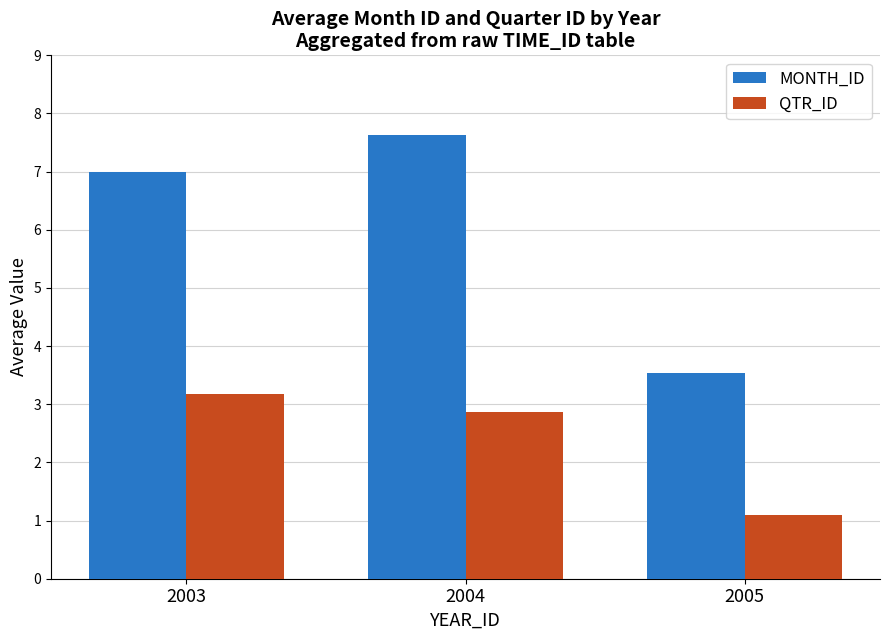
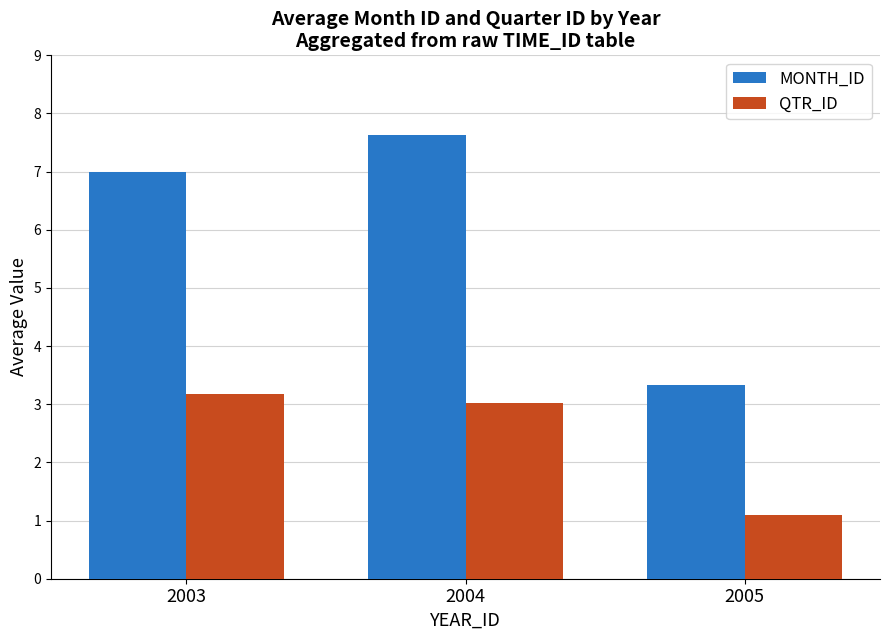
QTR_ID, 2004: 2.9 -> 3.0
MONTH_ID, 2005: 3.5 -> 3.3
